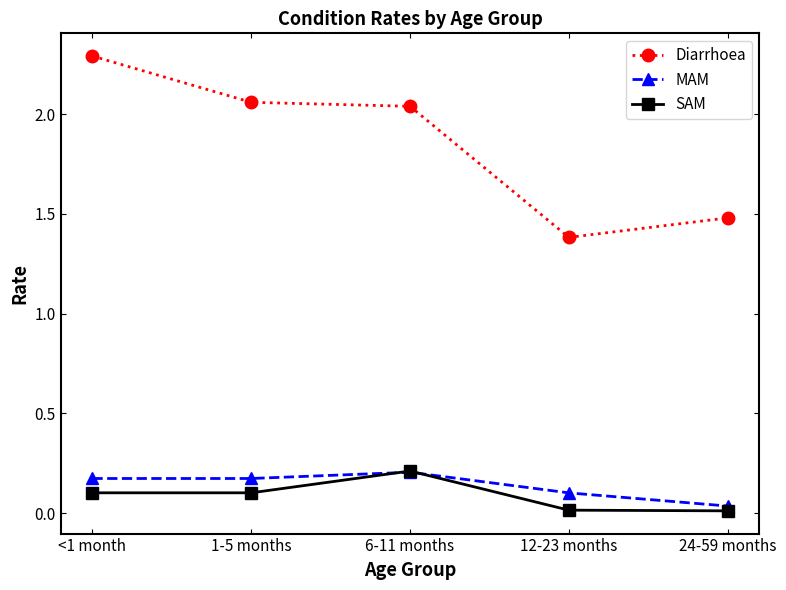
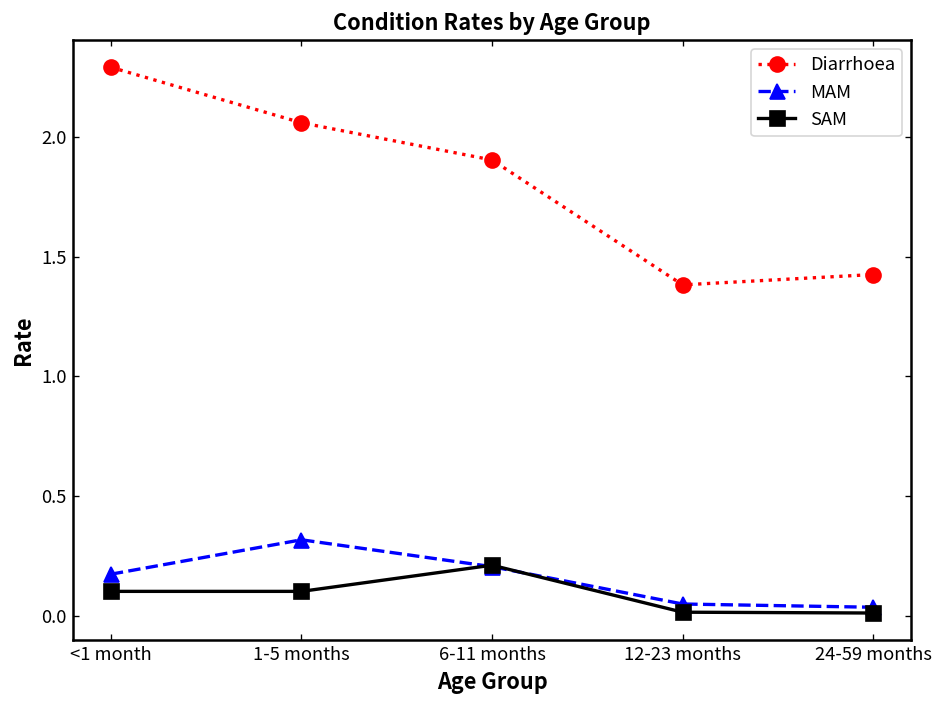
MAM, 1-5 months: 0.17 -> 0.32
Diarrhoea, 6-11 months: 2.04 -> 1.90
MAM, 12-23 months: 0.10 -> 0.05
Diarrhoea, 24-59 months: 1.48 -> 1.43
